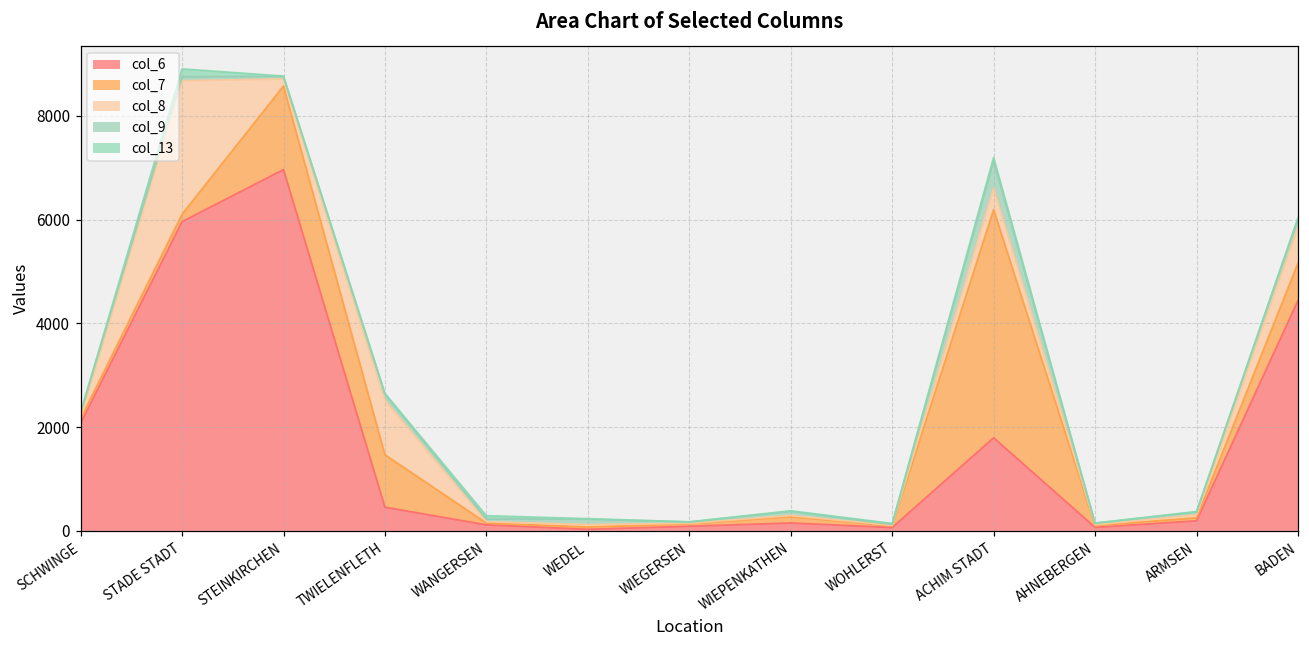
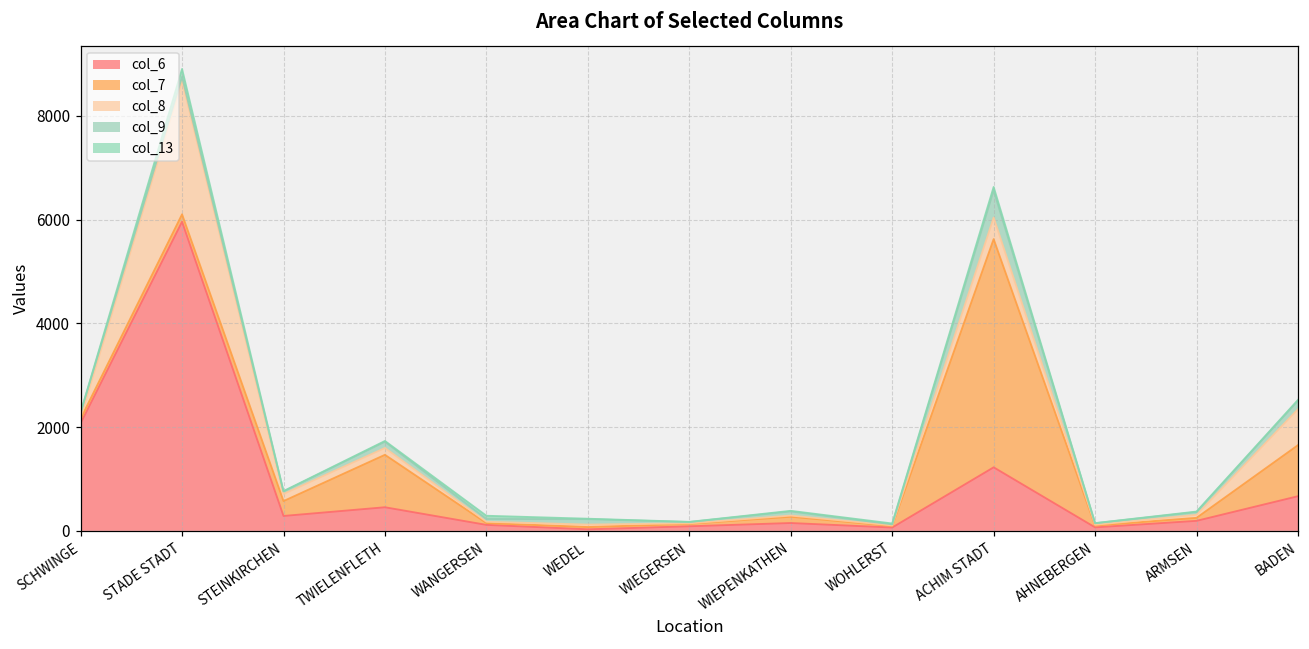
col_6, STEINKIRCHEN: 7000 -> 300
col_7, STEINKIRCHEN: 1600 -> 300
col_8, TWIELENFLETH: 1100 -> 100
col_6, ACHIM STADT: 1800 -> 1200
col_6, BADEN: 4400 -> 700
col_7, BADEN: 700 -> 1000
